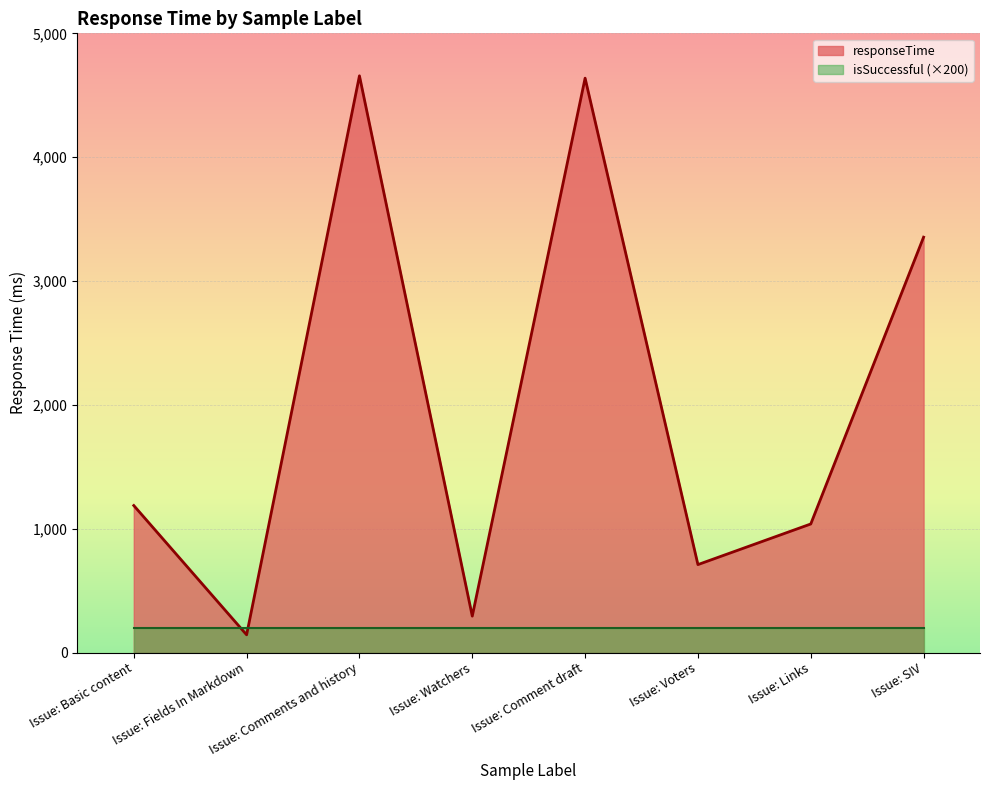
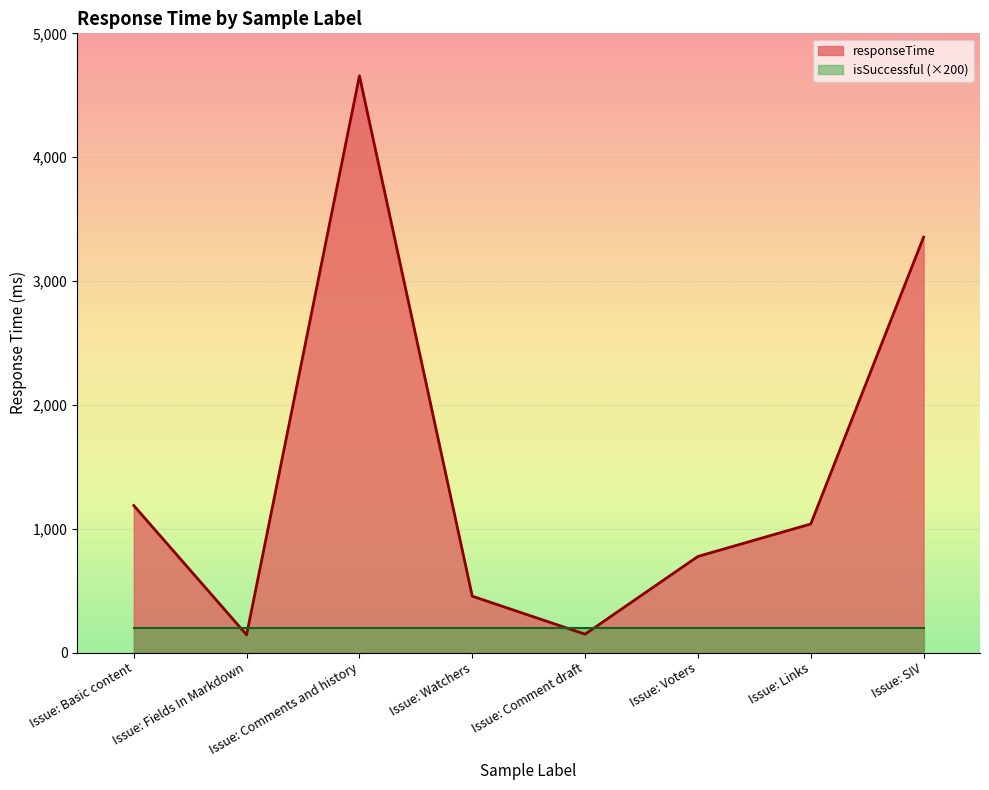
responseTime, Issue: Watchers: 290 -> 460
responseTime, Issue: Comment draft: 4,640 -> 150
responseTime, Issue: Voters: 710 -> 780
